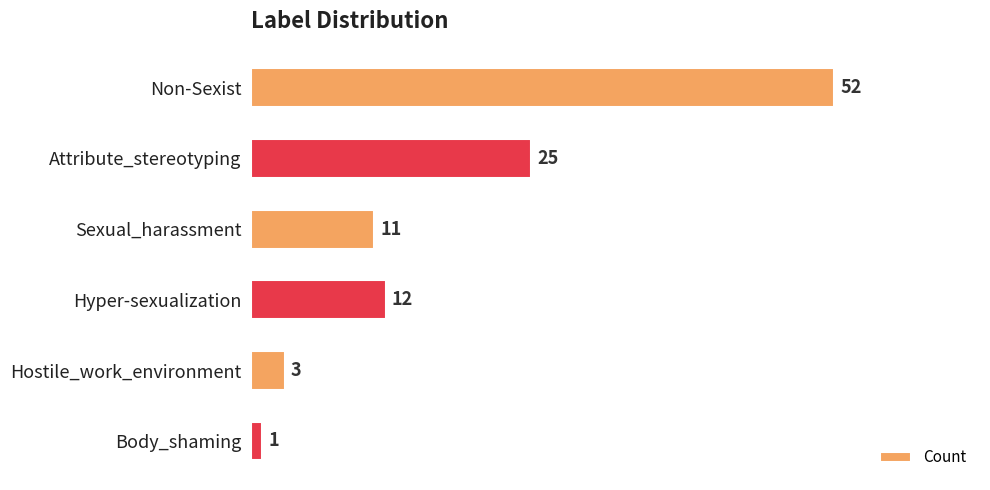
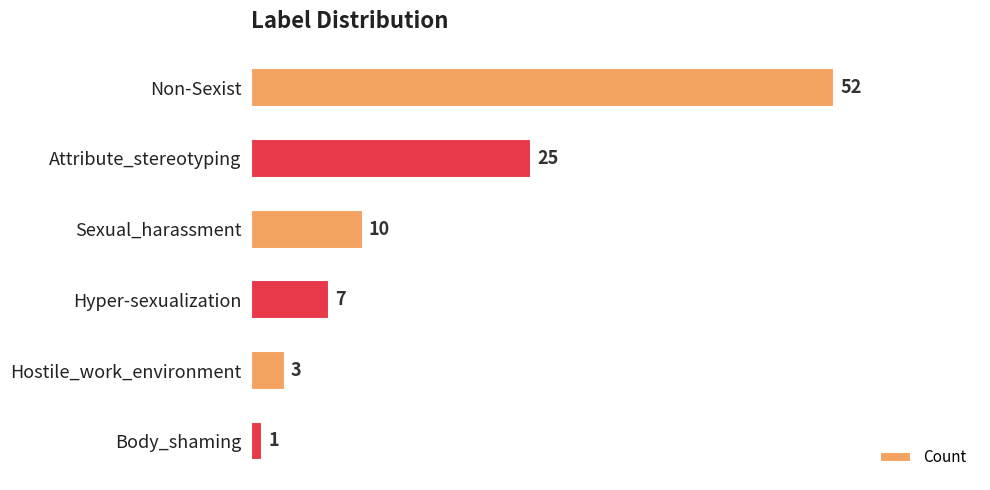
Sexual_harassment: 11 -> 10
Hyper-sexualization: 12 -> 7
